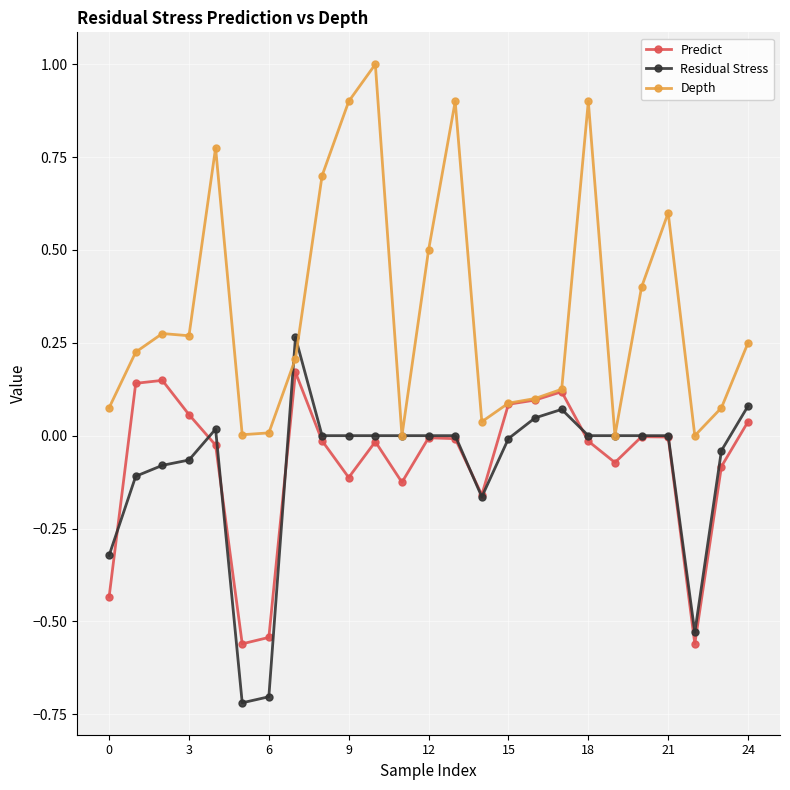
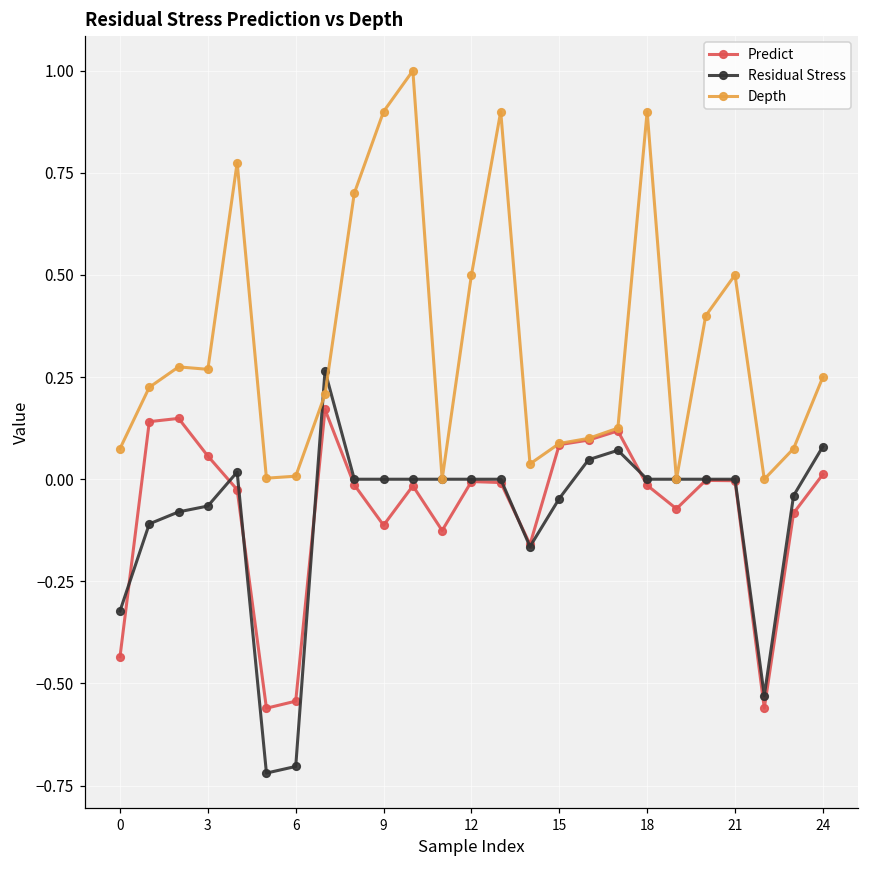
Residual Stress, 15: -0.01 -> -0.05
Depth, 21: 0.6 -> 0.5
Predict, 24: 0.04 -> 0.01
